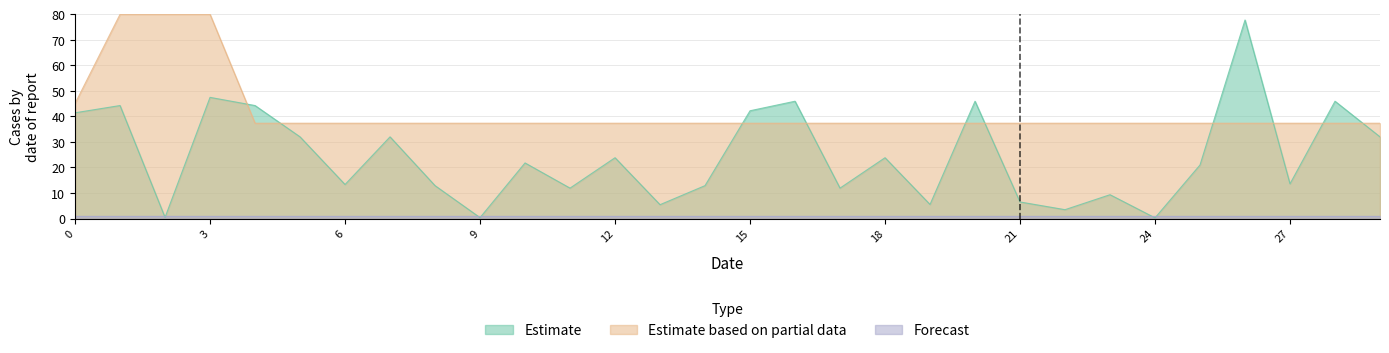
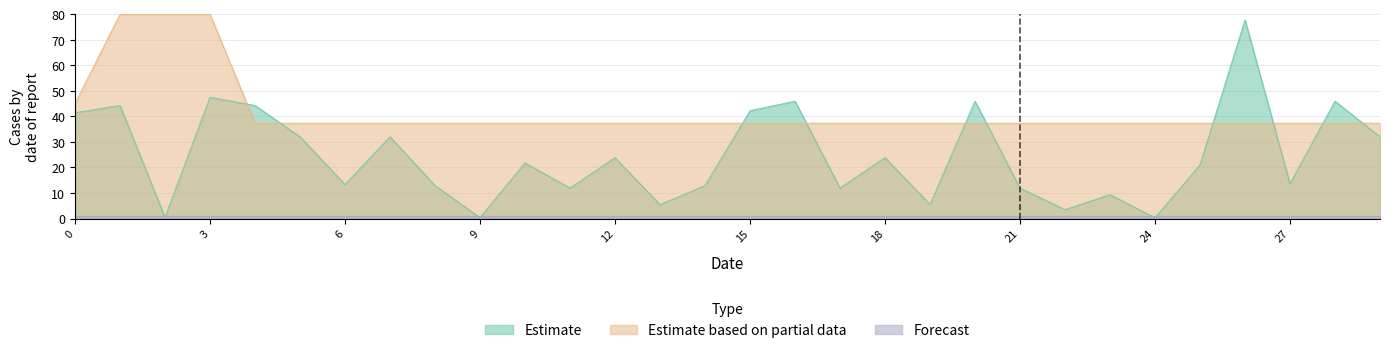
Estimate, 21: 6 -> 12
